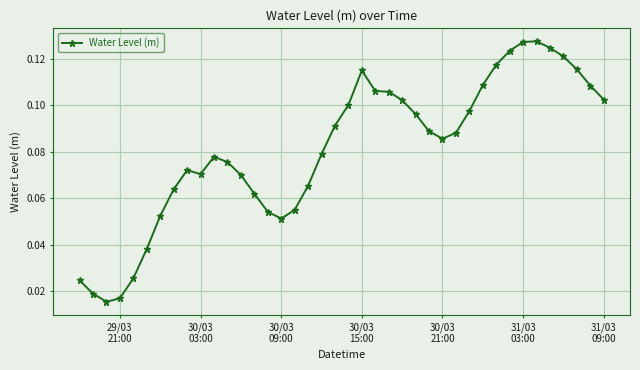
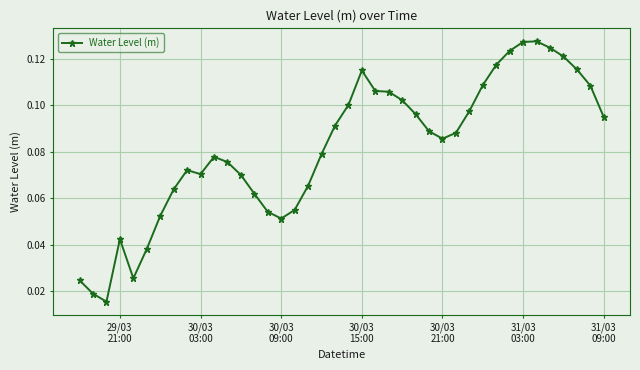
29/03 21:00: 0.017 -> 0.042
31/03 09:00: 0.102 -> 0.095
